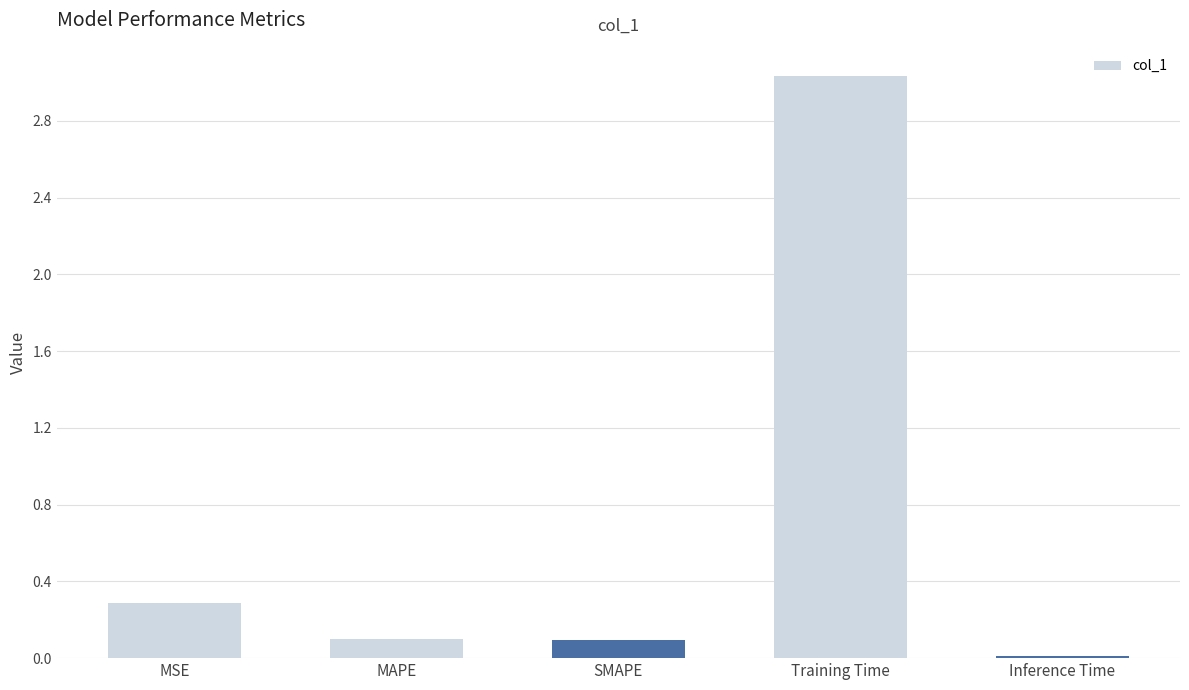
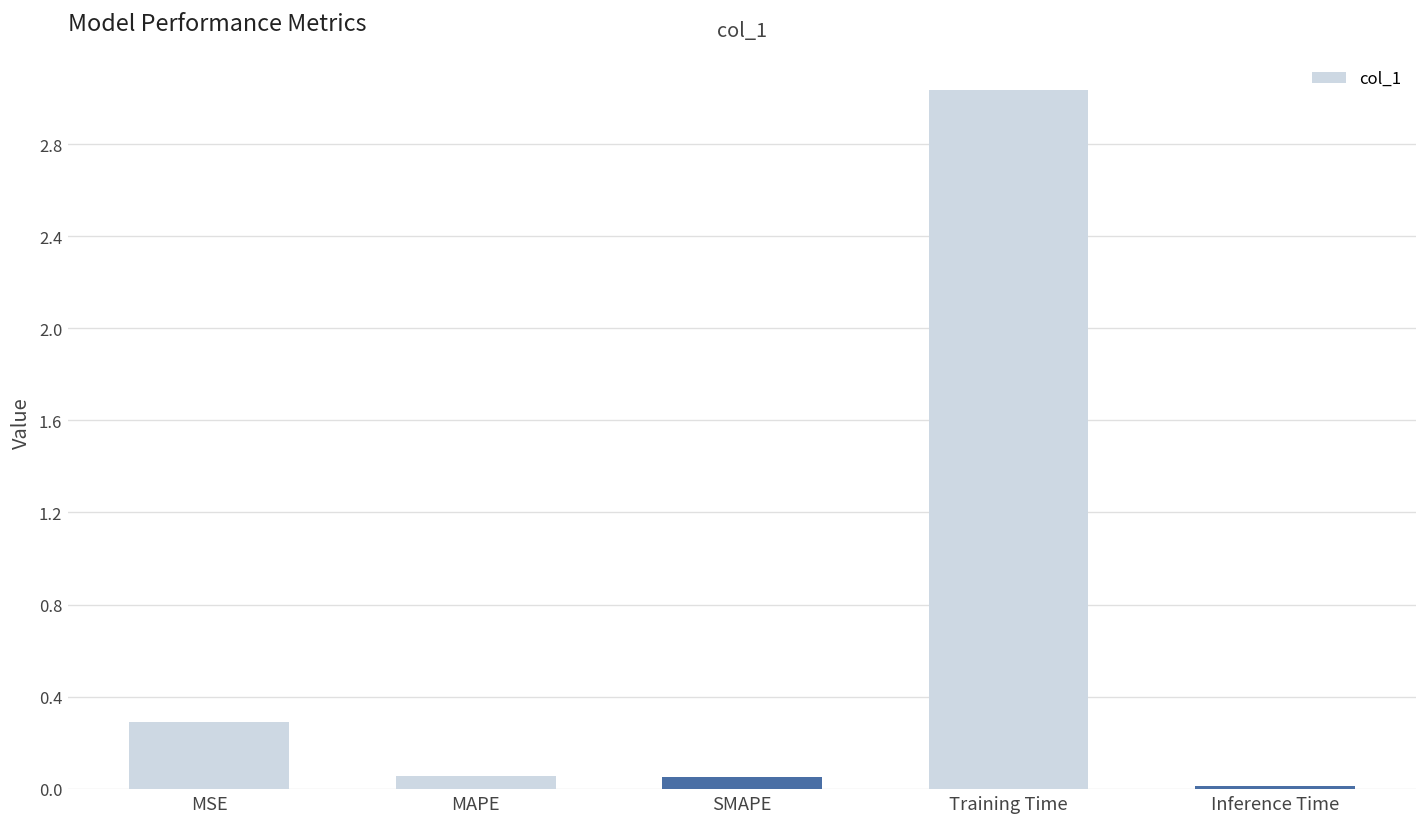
MAPE: 0.10 -> 0.05
SMAPE: 0.10 -> 0.05
